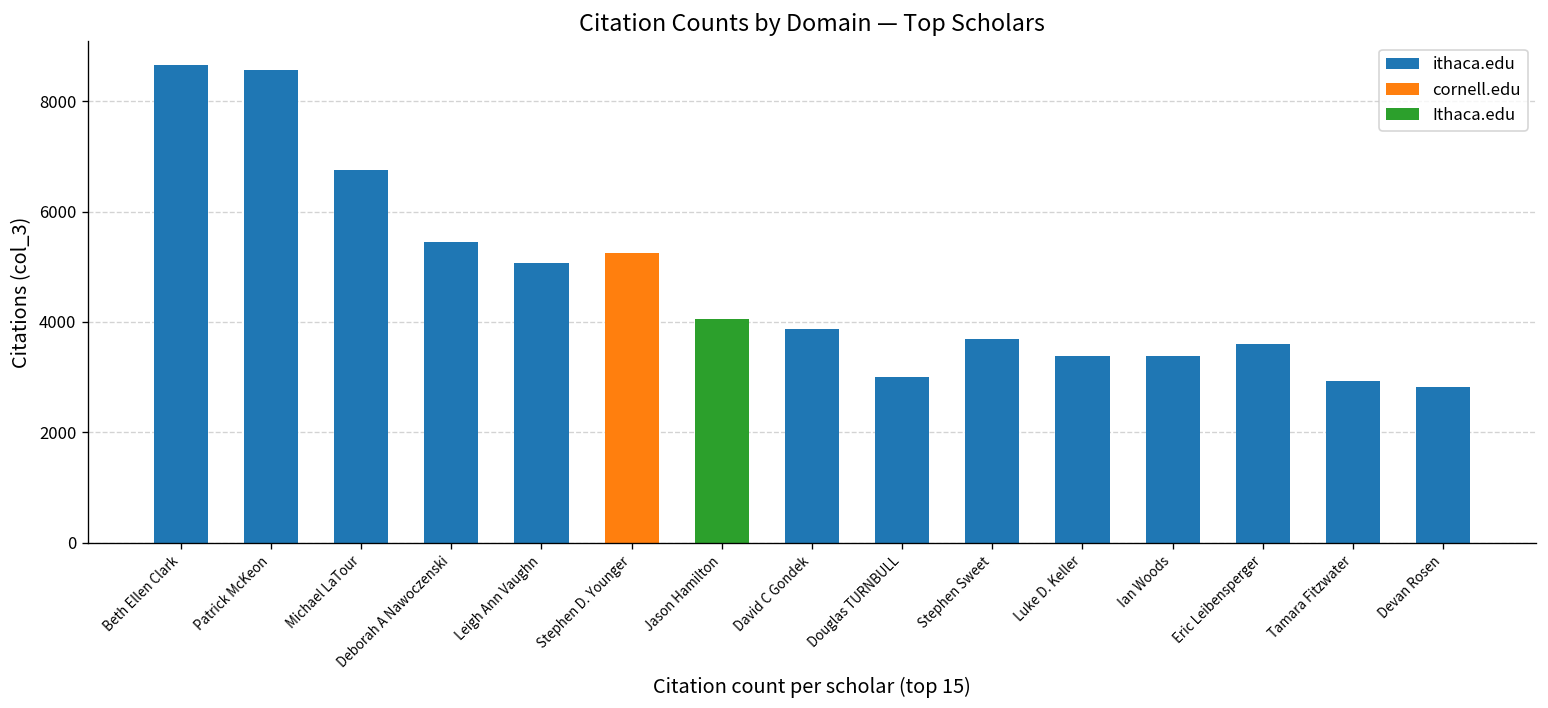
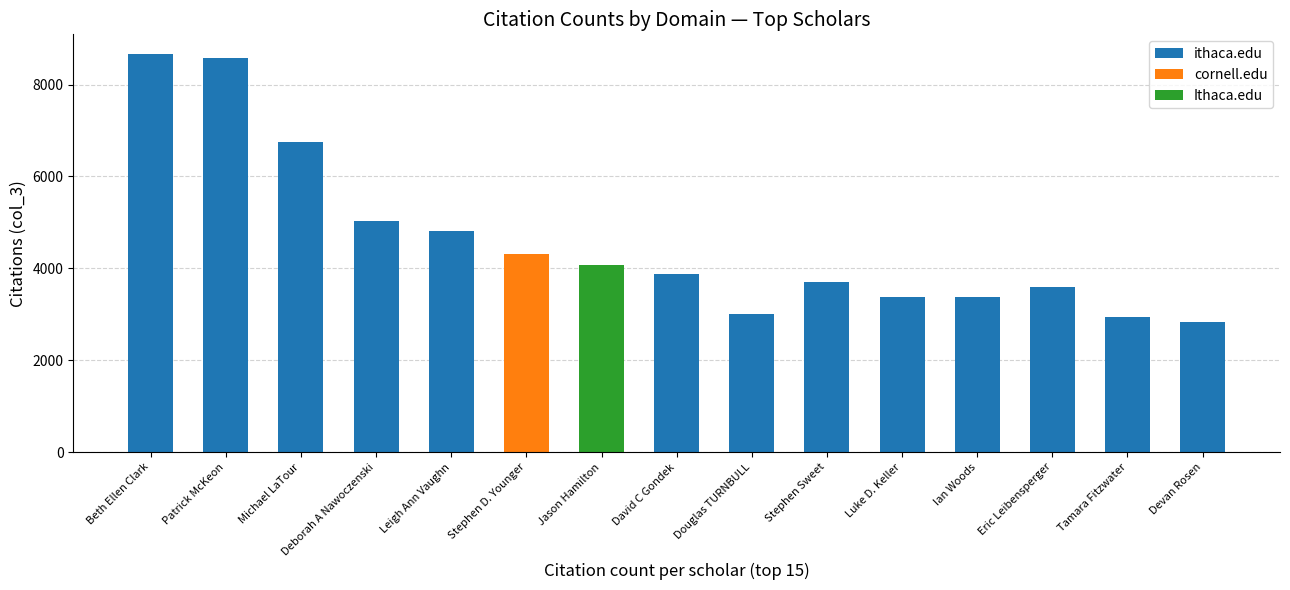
Deborah A Nawoczenski: 5400 -> 5000
Leigh Ann Vaughn: 5100 -> 4800
Stephen D. Younger: 5200 -> 4300
